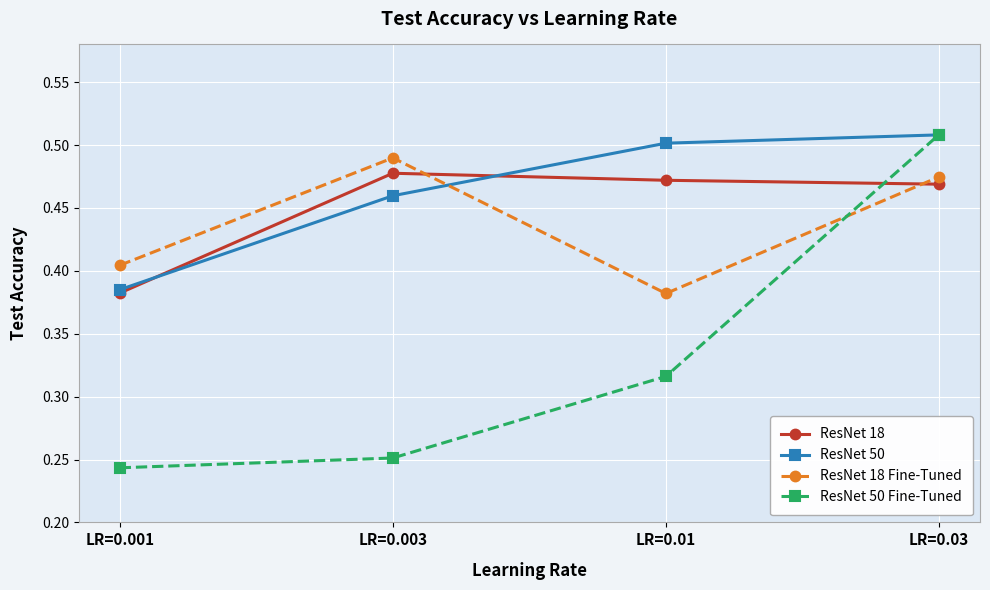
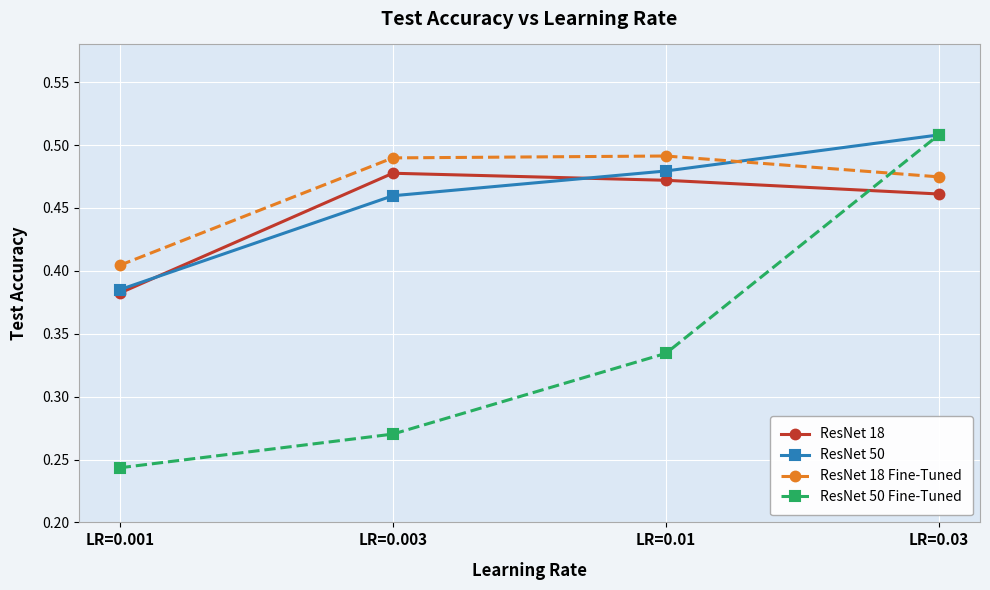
ResNet 50 Fine-Tuned, LR=0.003: 0.251 -> 0.270
ResNet 50, LR=0.01: 0.502 -> 0.479
ResNet 18 Fine-Tuned, LR=0.01: 0.382 -> 0.491
ResNet 50 Fine-Tuned, LR=0.01: 0.316 -> 0.334
ResNet 18, LR=0.03: 0.469 -> 0.461
